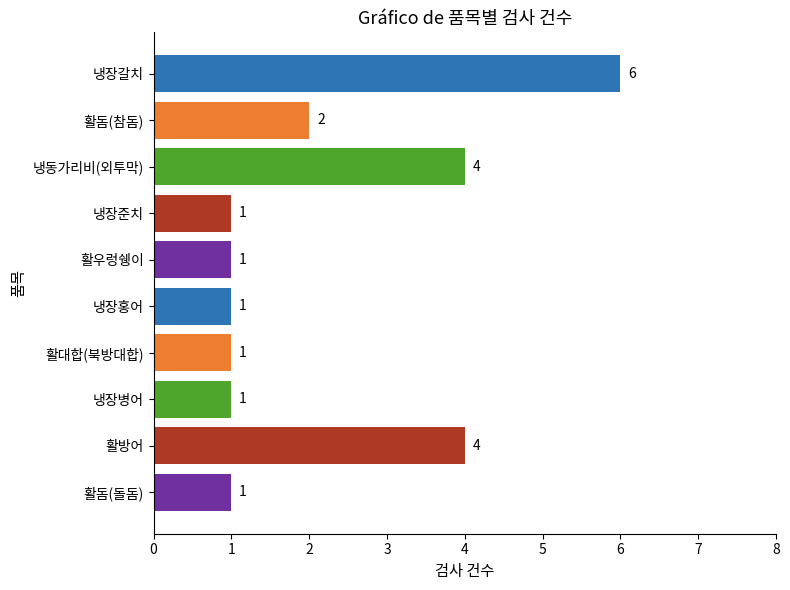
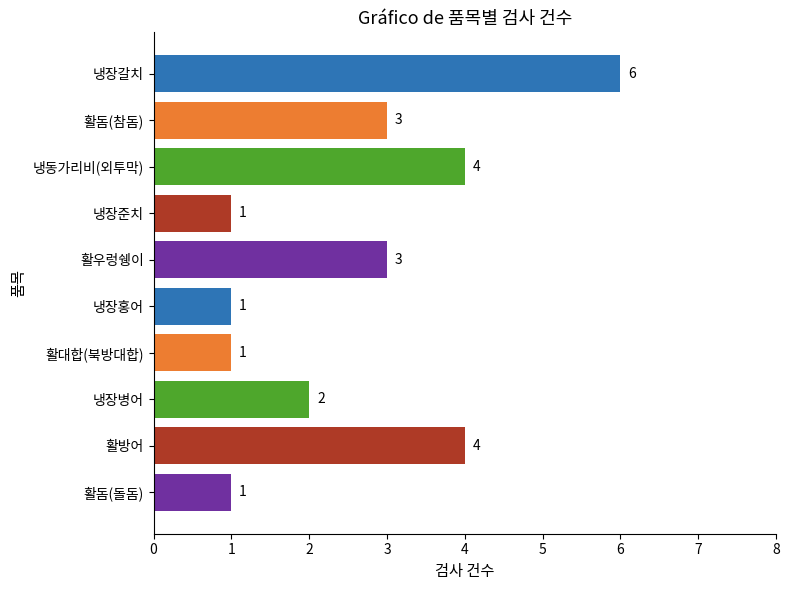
활돔(참돔): 2 -> 3
활우렁쉥이: 1 -> 3
냉장병어: 1 -> 2
